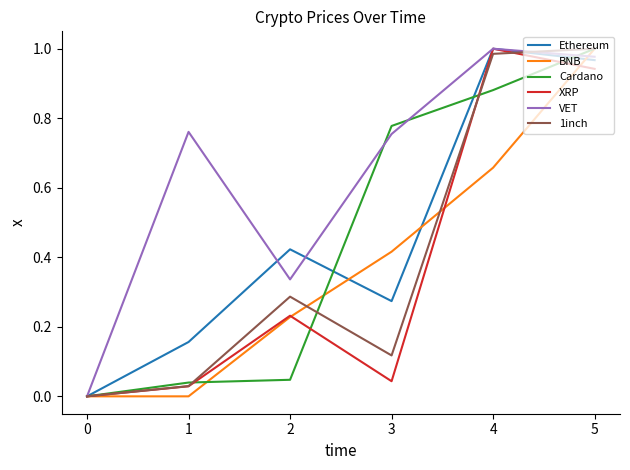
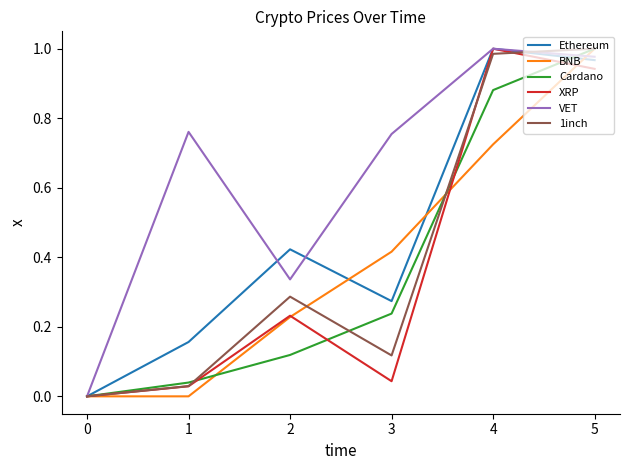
Cardano, 2: 0.05 -> 0.12
Cardano, 3: 0.78 -> 0.24
BNB, 4: 0.66 -> 0.72
